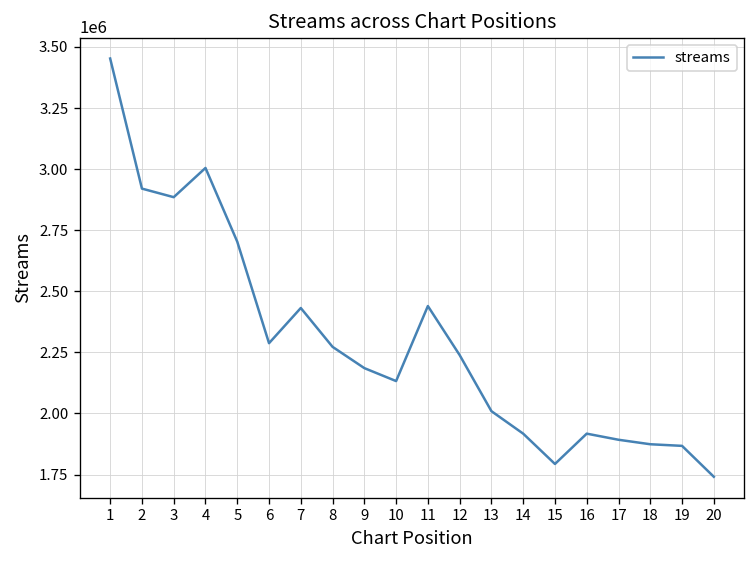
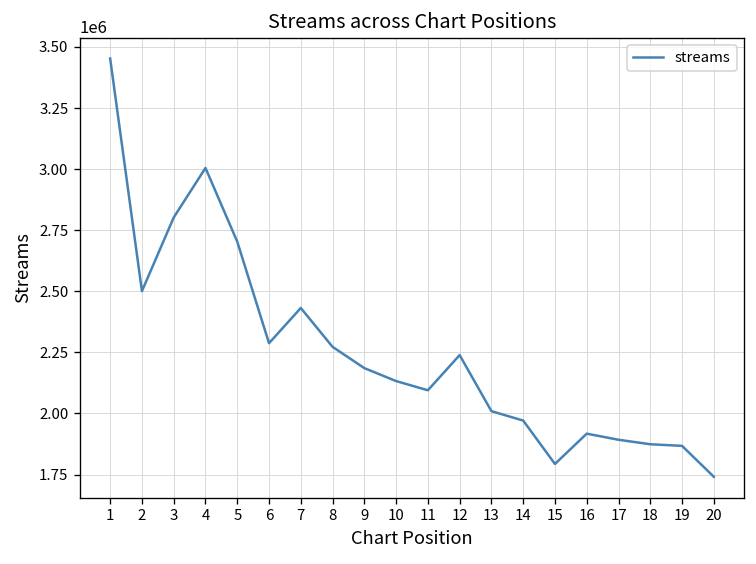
2: 2920000 -> 2500000
3: 2890000 -> 2800000
11: 2440000 -> 2090000
14: 1920000 -> 1970000
